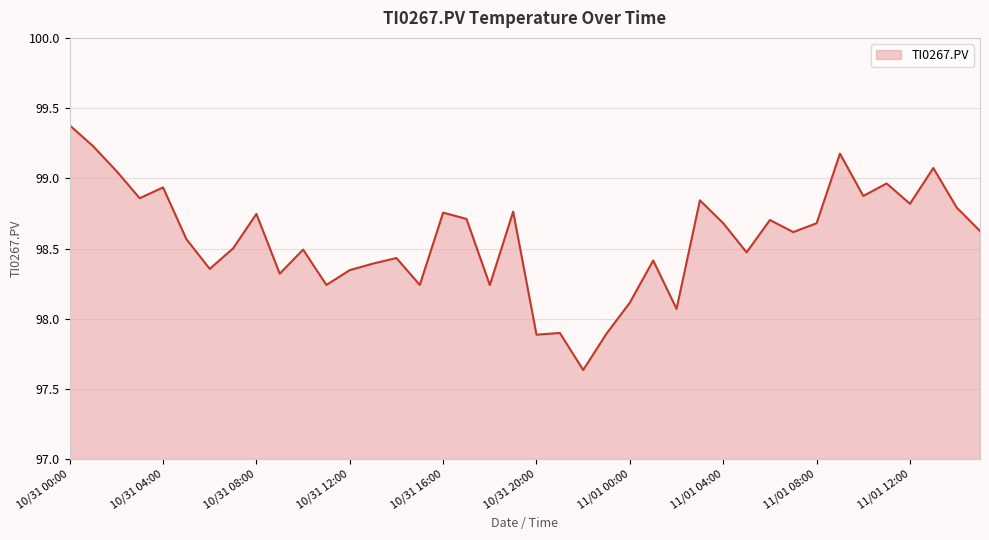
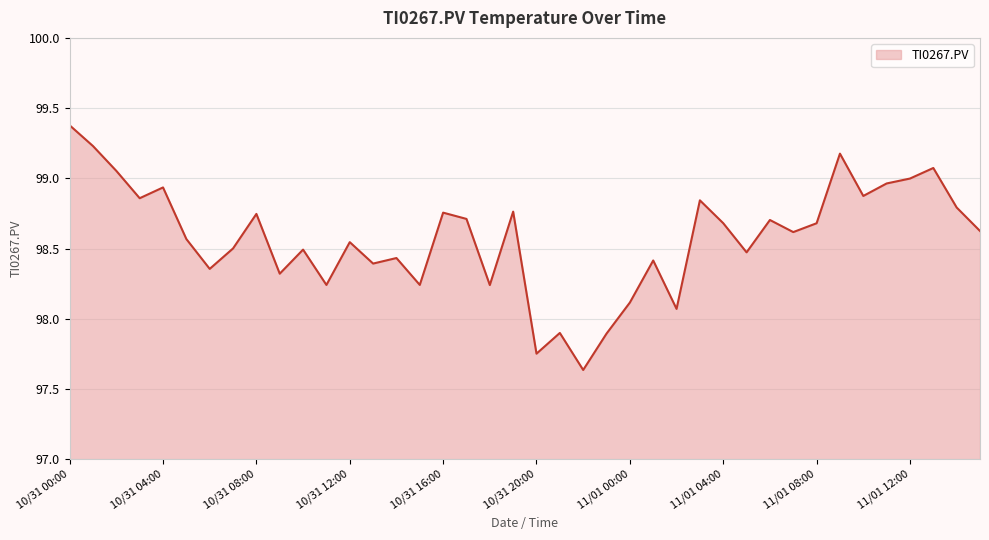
10/31 12:00: 98.35 -> 98.55
10/31 20:00: 97.89 -> 97.75
11/01 12:00: 98.82 -> 99.00
